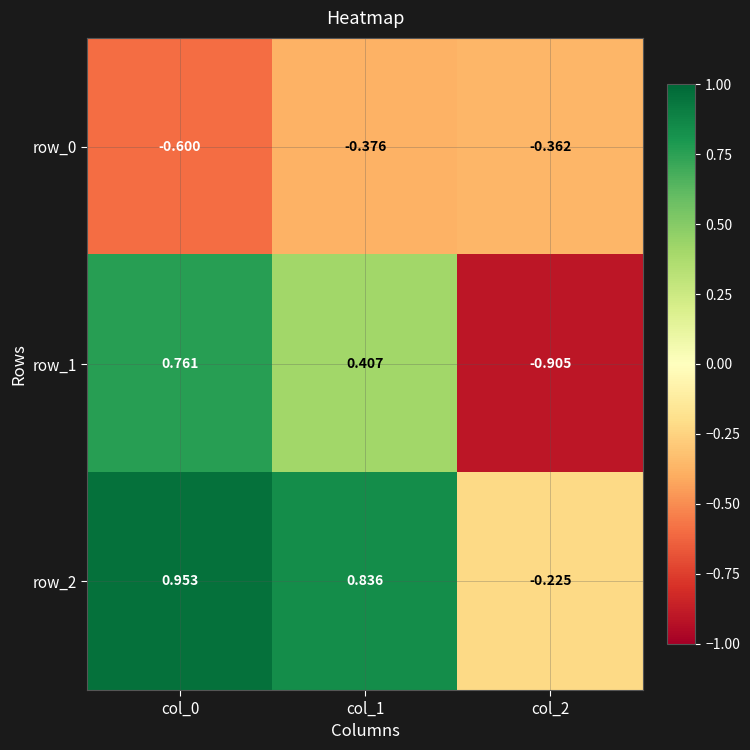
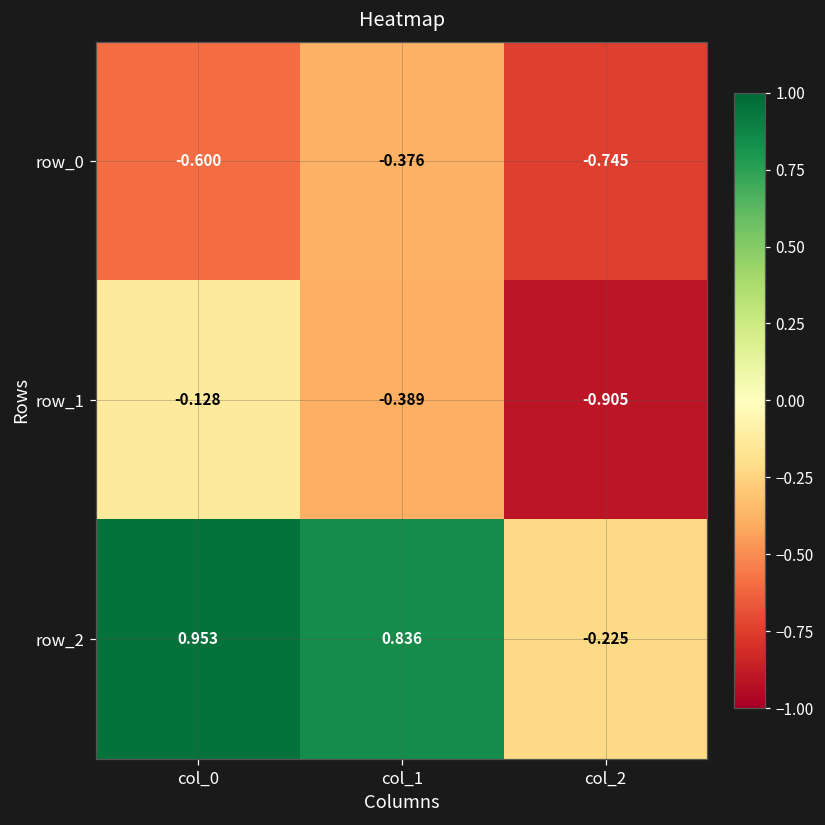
row_0, col_2: -0.362 -> -0.745
row_1, col_0: 0.761 -> -0.128
row_1, col_1: 0.407 -> -0.389
